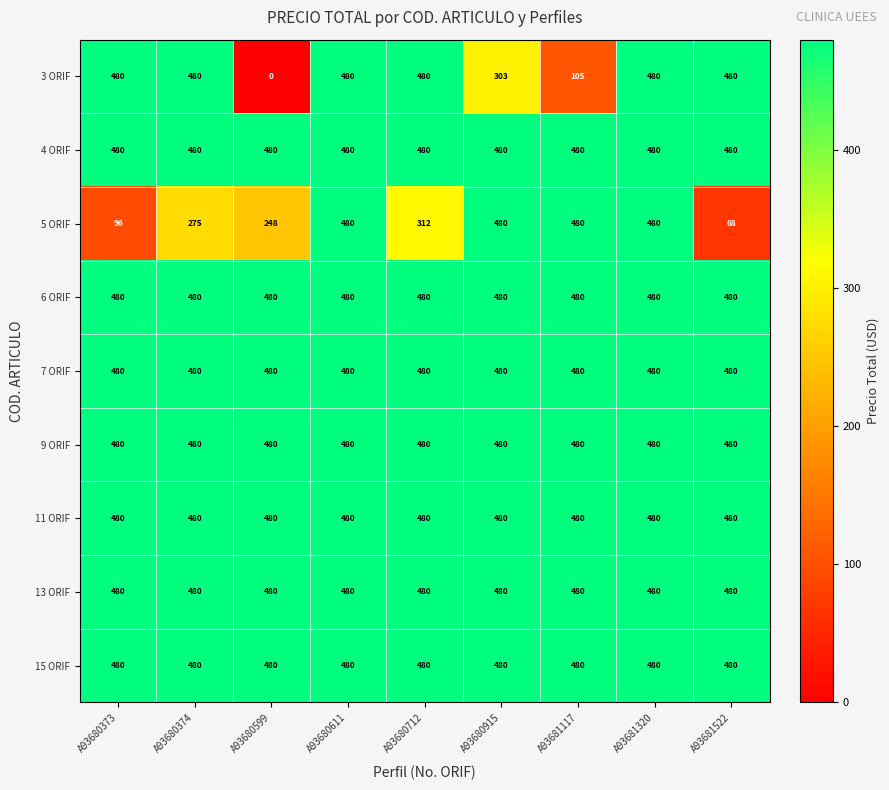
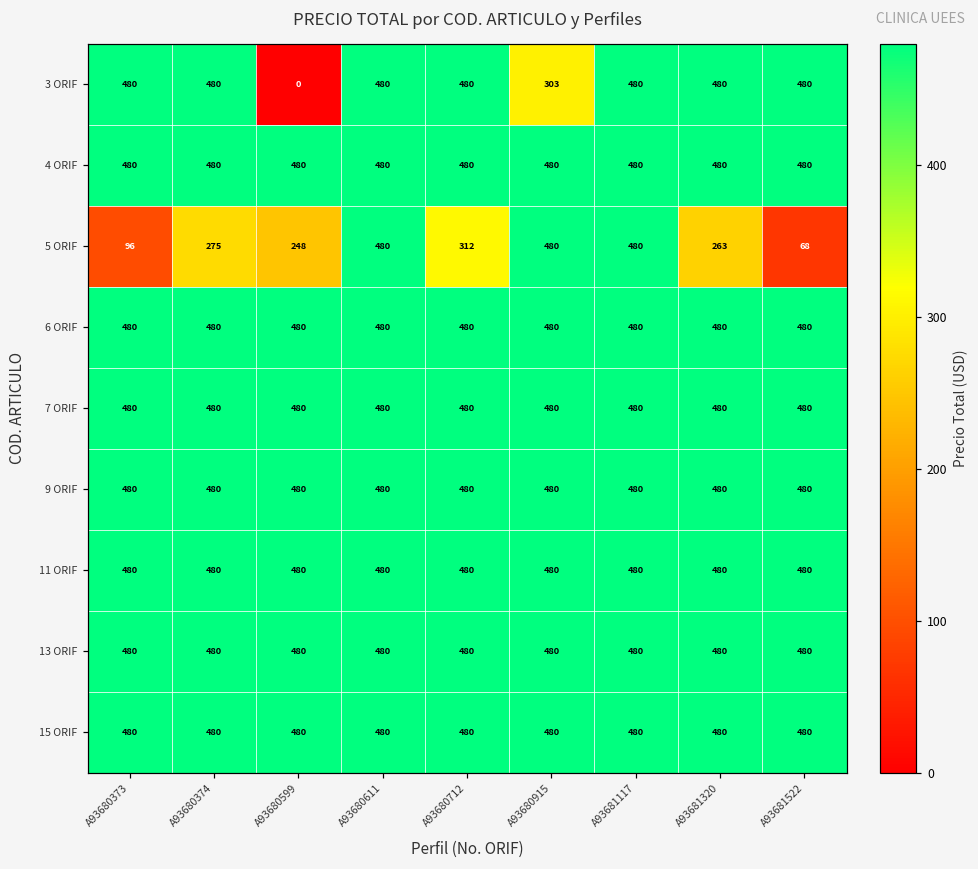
3 ORIF, A93681117: 105 -> 480
5 ORIF, A93681320: 480 -> 263
